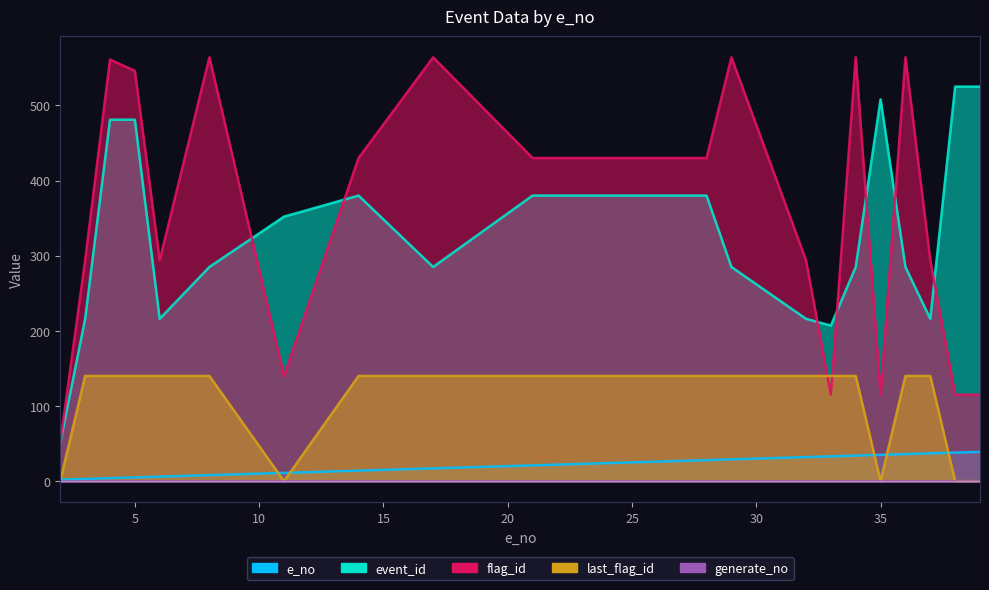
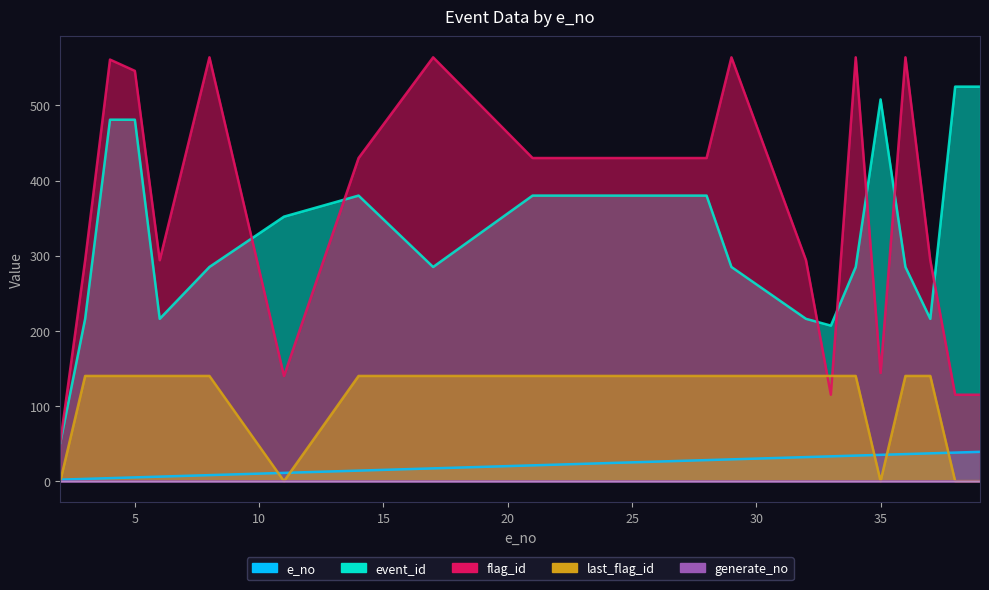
flag_id, 35: 120 -> 140
